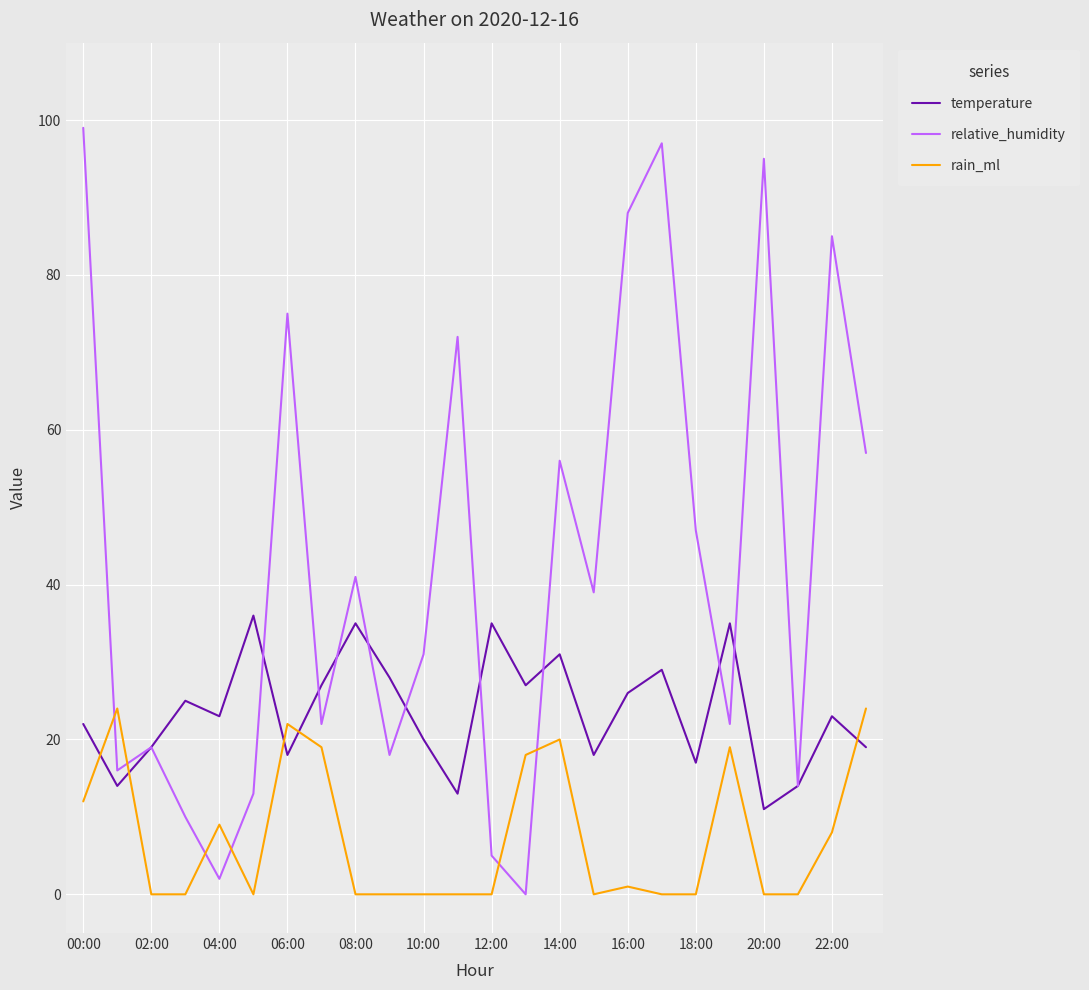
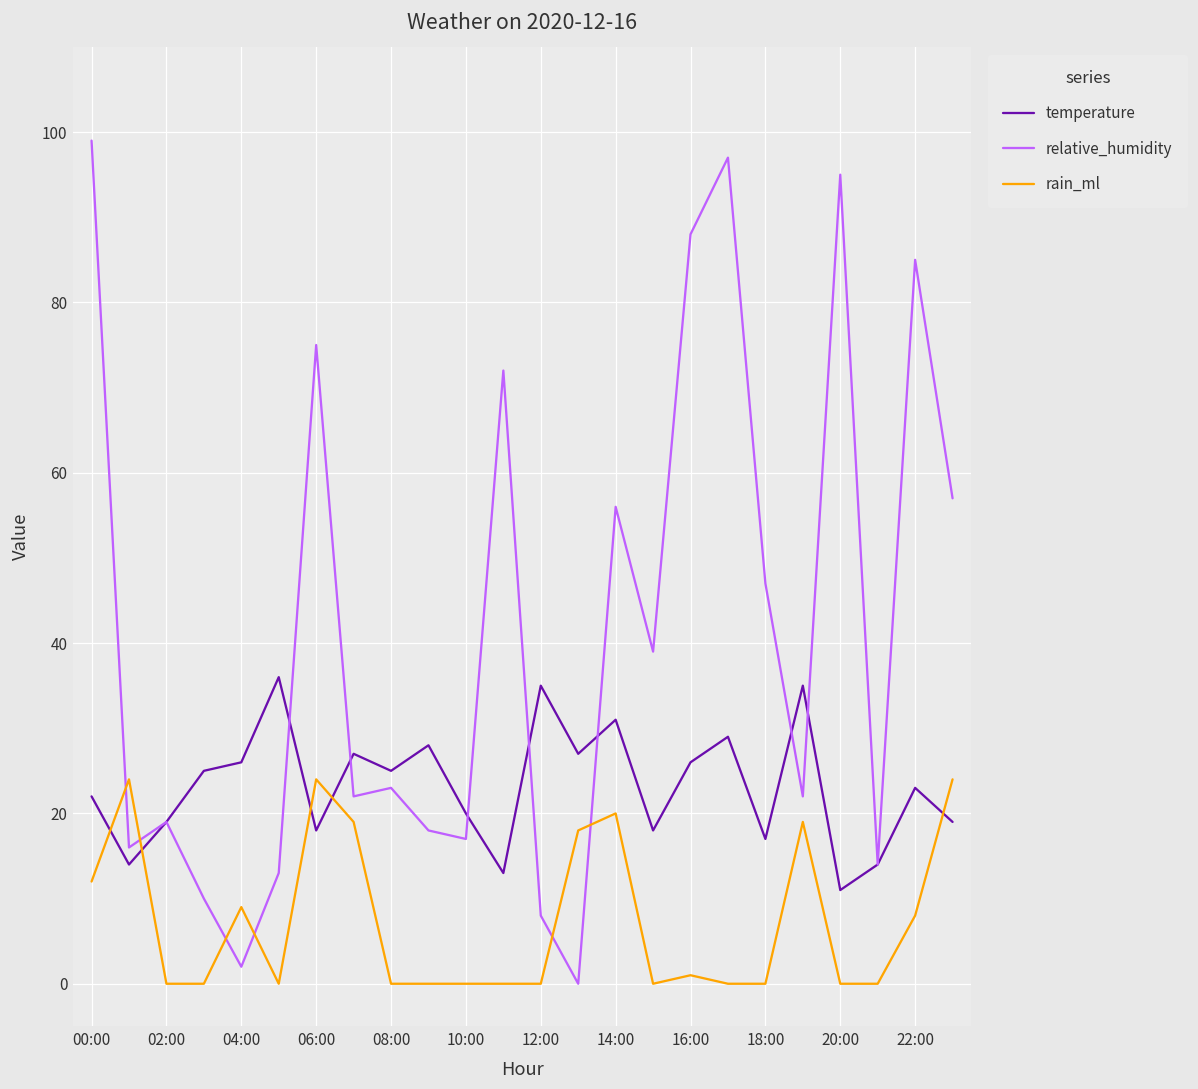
temperature, 04:00: 23 -> 26
rain_ml, 06:00: 22 -> 24
temperature, 08:00: 35 -> 25
relative_humidity, 08:00: 41 -> 23
relative_humidity, 10:00: 31 -> 17
relative_humidity, 12:00: 5 -> 8
